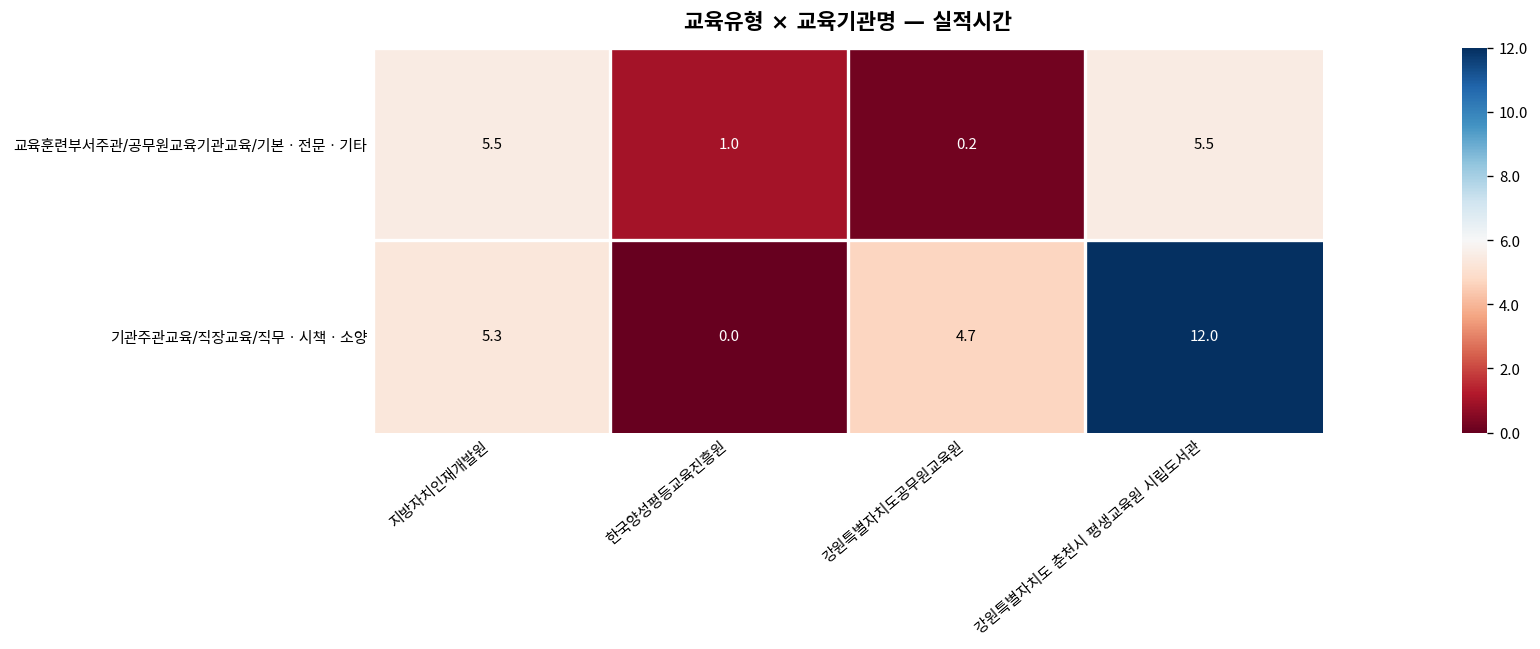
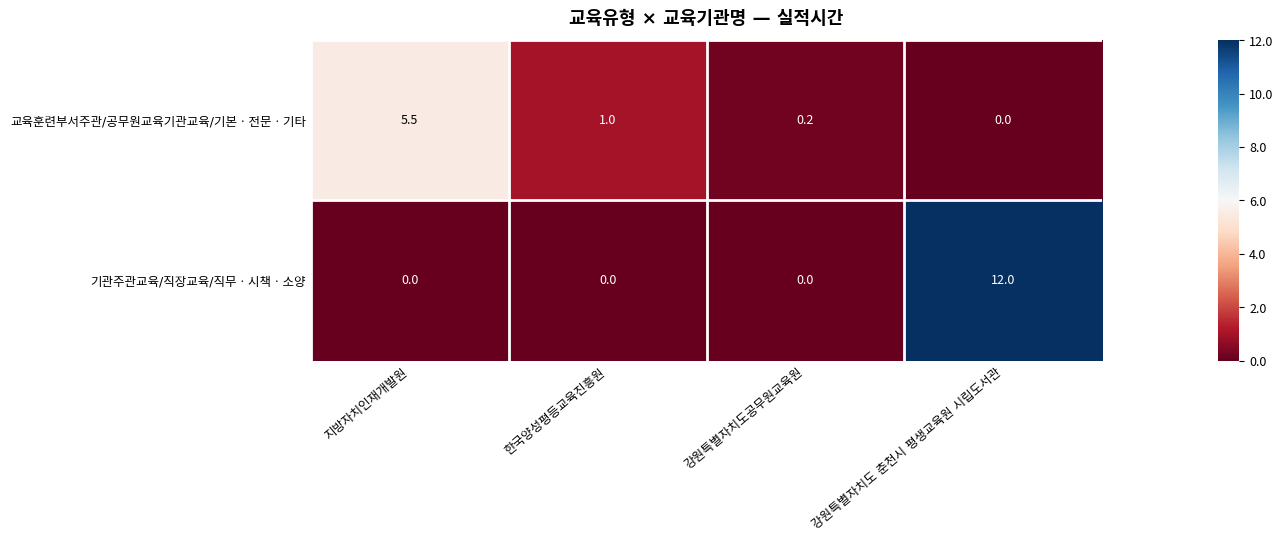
교육훈련부서주관/공무원교육기관교육/기본ㆍ전문ㆍ기타, 강원특별자치도 춘천시 평생교육원 시립도서관: 5.5 -> 0.0
기관주관교육/직장교육/직무ㆍ시책ㆍ소양, 지방자치인재개발원: 5.3 -> 0.0
기관주관교육/직장교육/직무ㆍ시책ㆍ소양, 강원특별자치도공무원교육원: 4.7 -> 0.0
